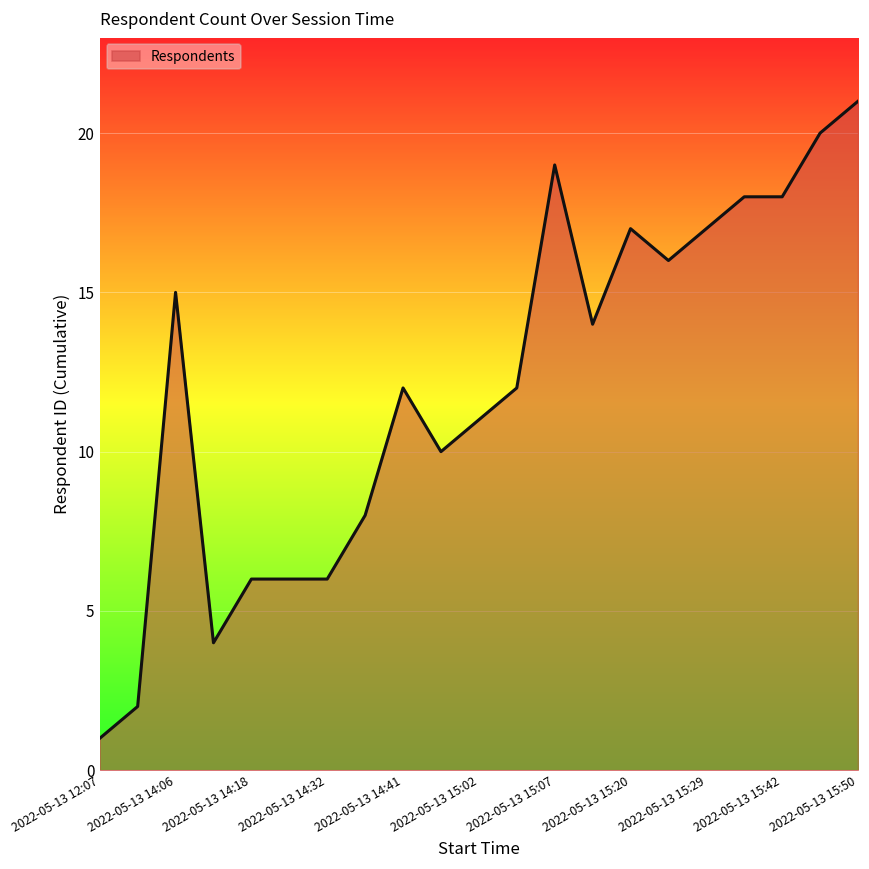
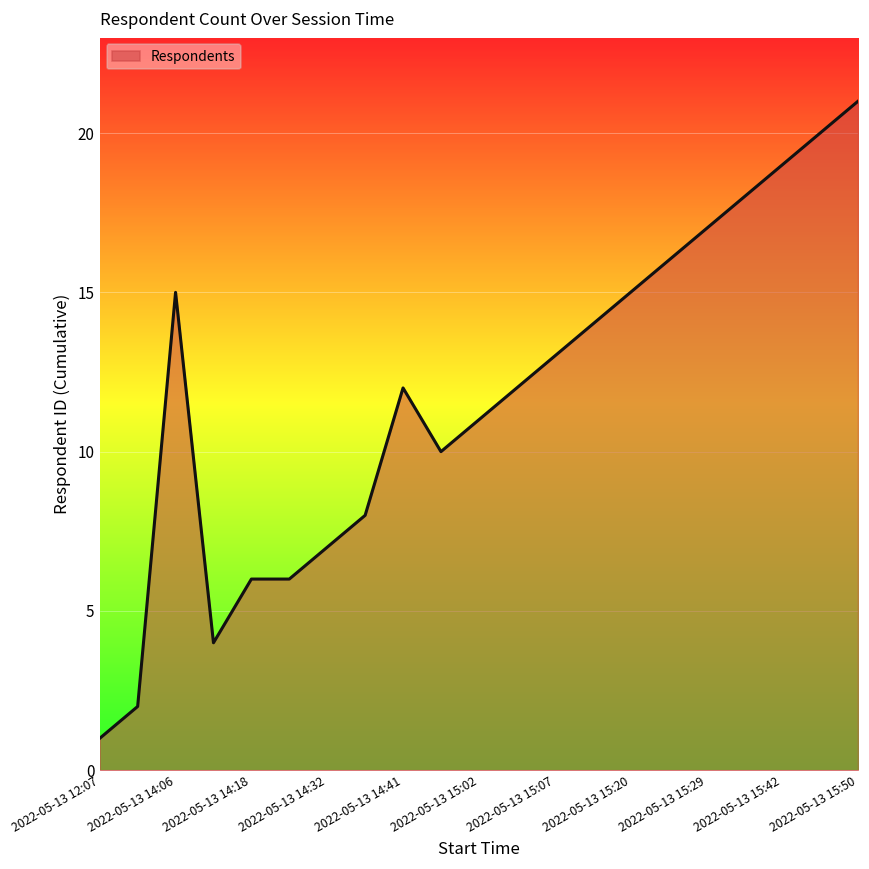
2022-05-13 14:32: 6 -> 7
2022-05-13 15:07: 19 -> 13
2022-05-13 15:20: 17 -> 15
2022-05-13 15:42: 18 -> 19
